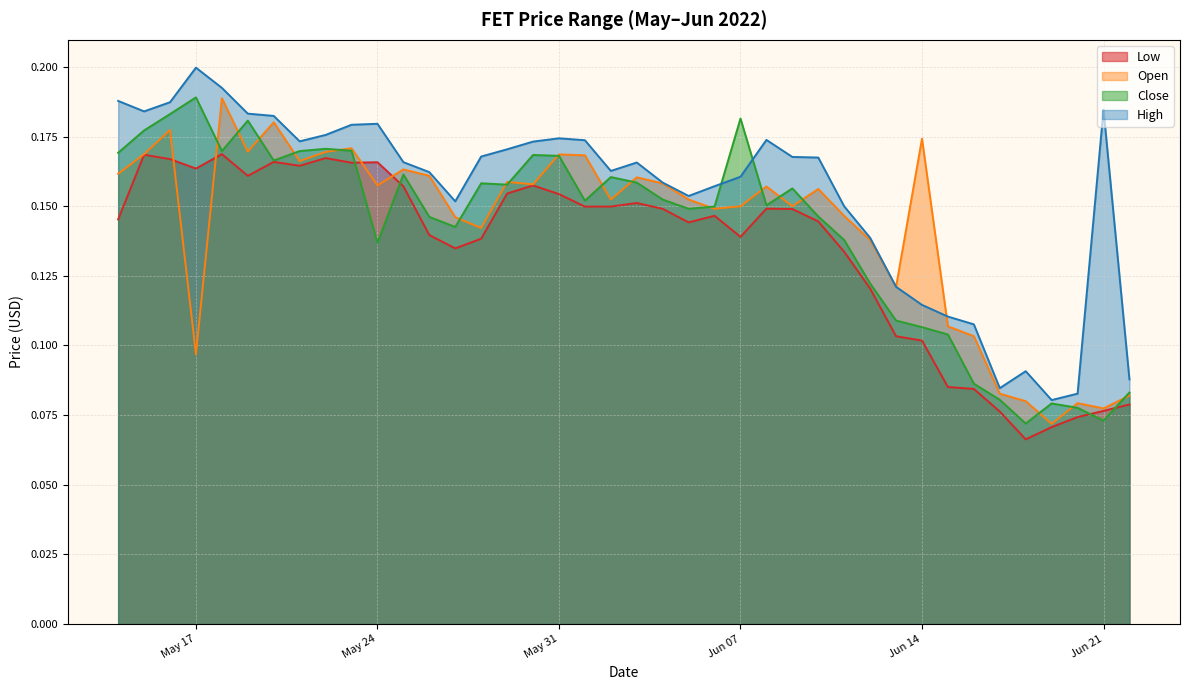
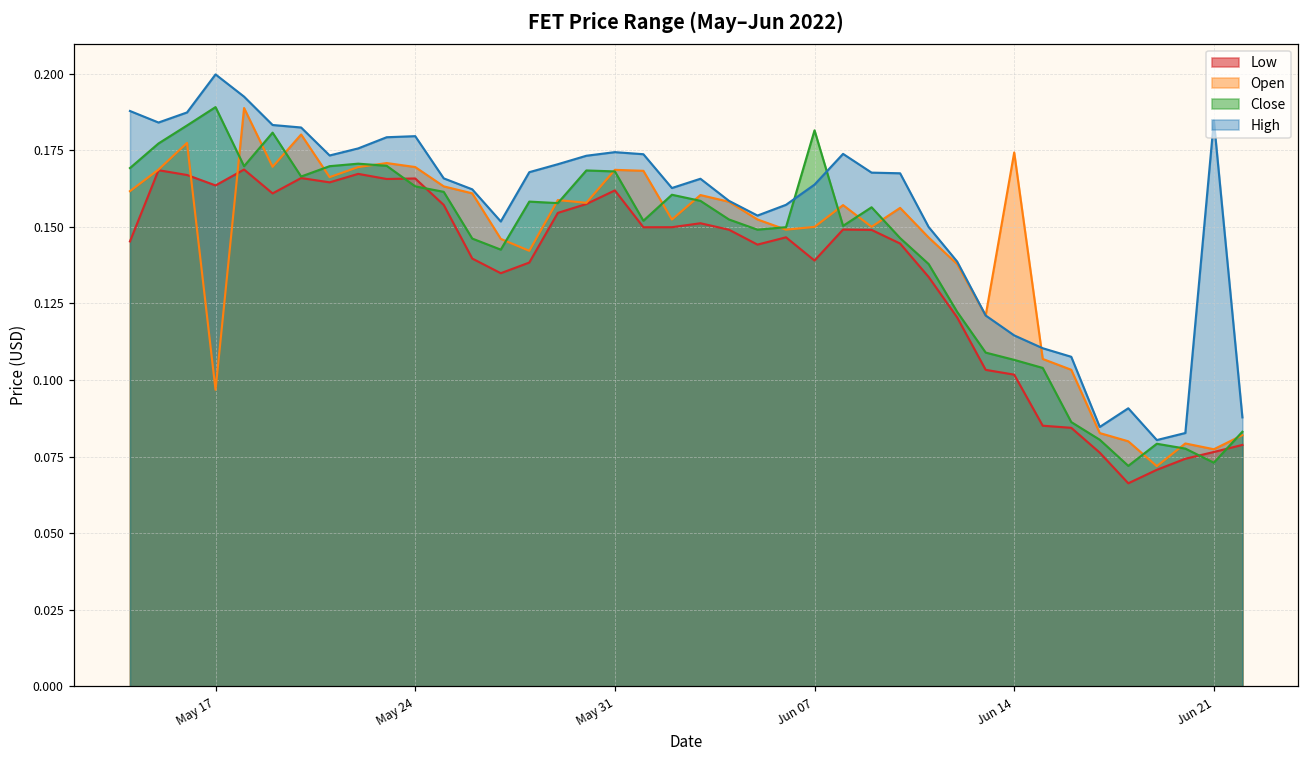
Open, May 24: 0.157 -> 0.169
Close, May 24: 0.137 -> 0.163
Low, May 31: 0.154 -> 0.162
High, Jun 07: 0.161 -> 0.164
